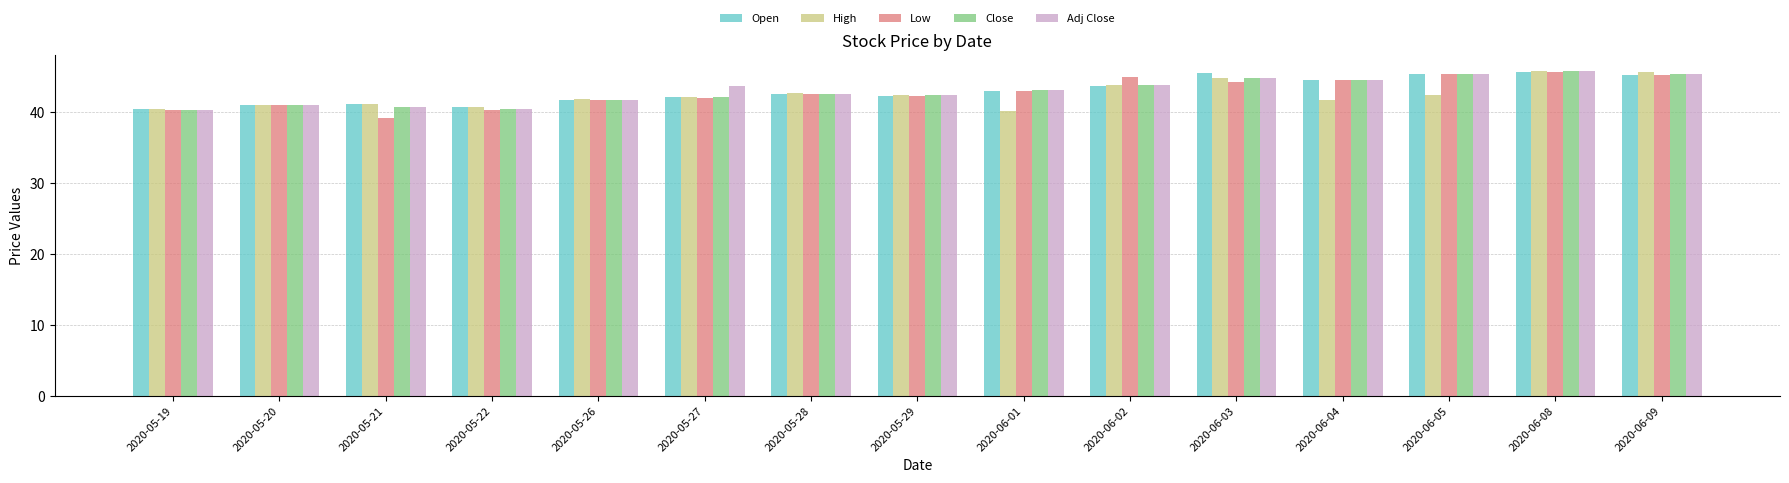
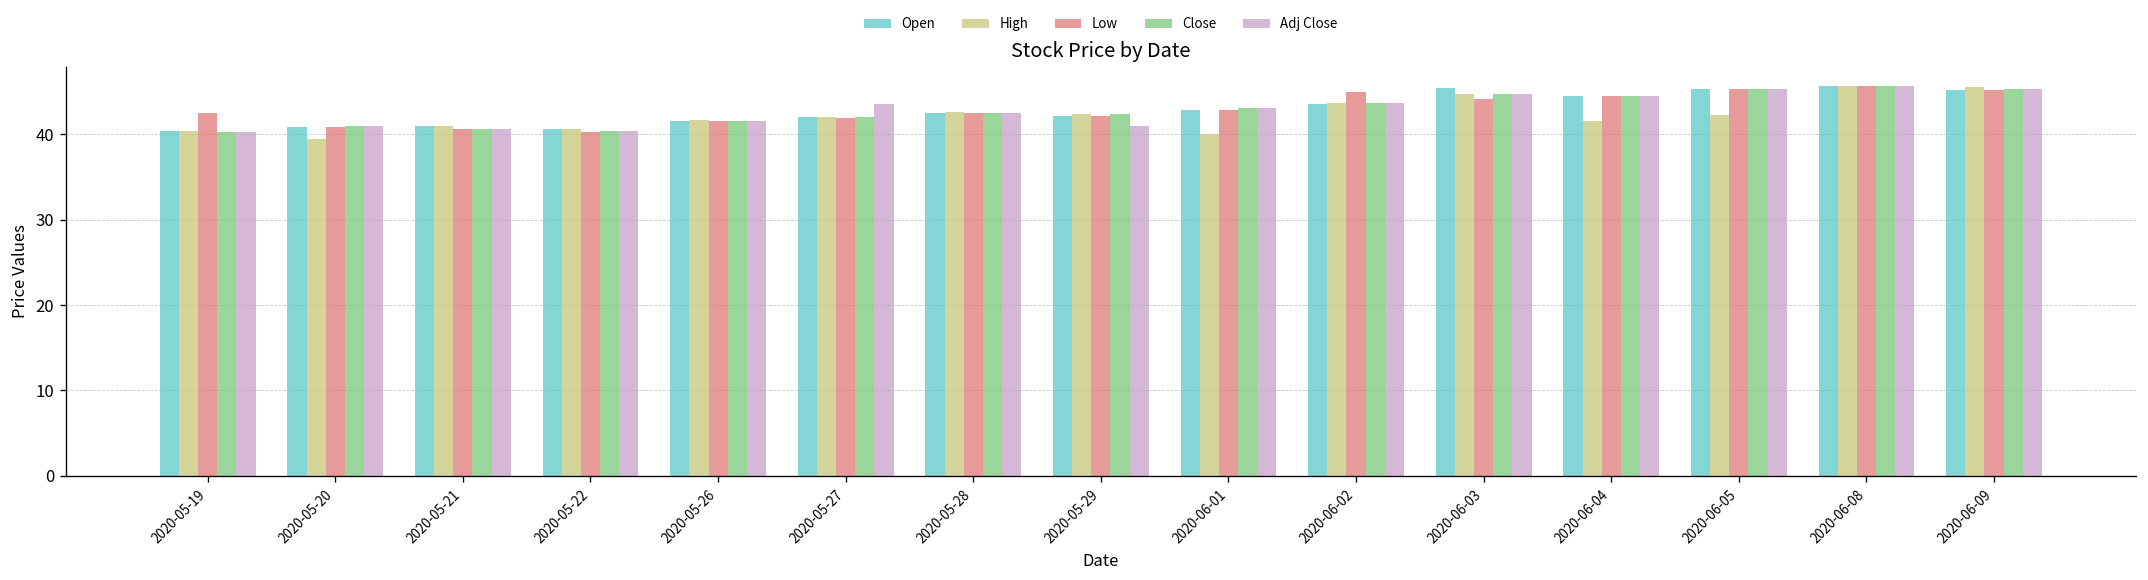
Low, 2020-05-19: 40 -> 43
High, 2020-05-20: 41 -> 39
Low, 2020-05-21: 39 -> 41
Adj Close, 2020-05-29: 42 -> 41
